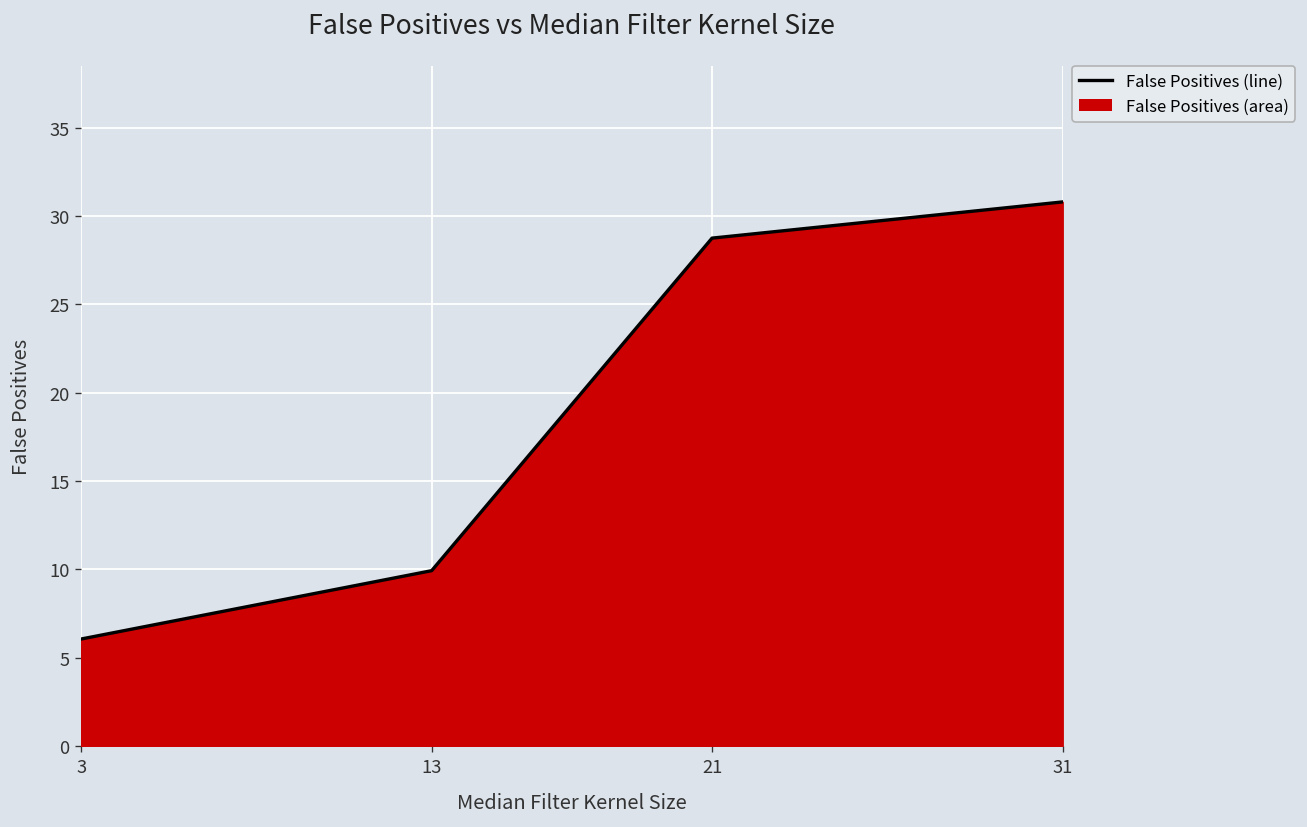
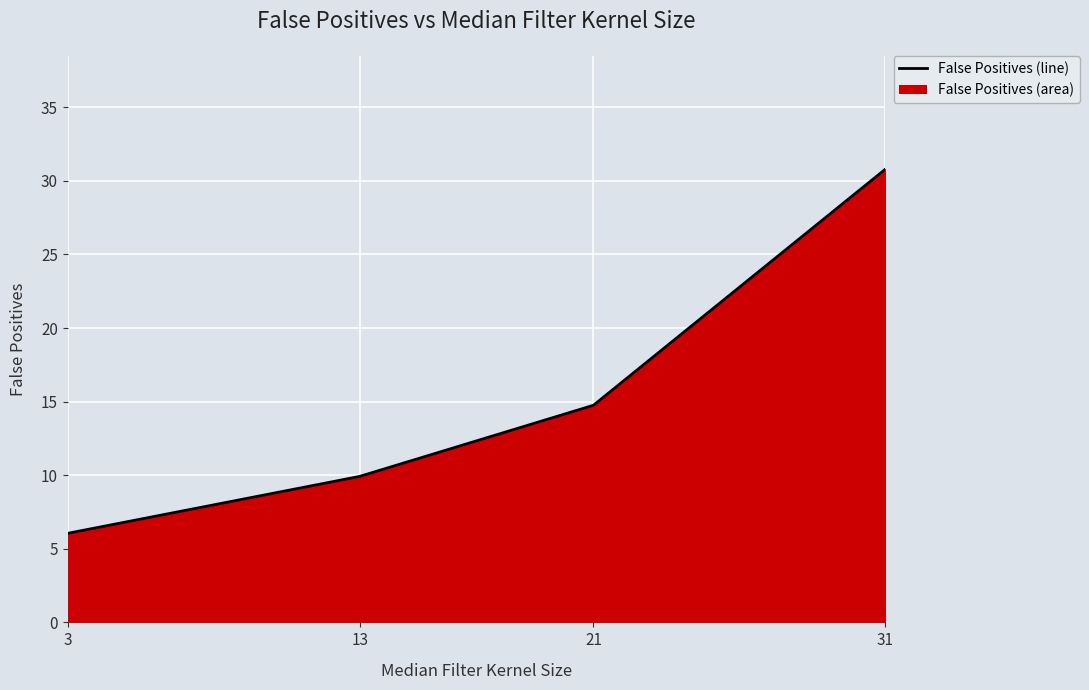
21: 28.8 -> 14.8
